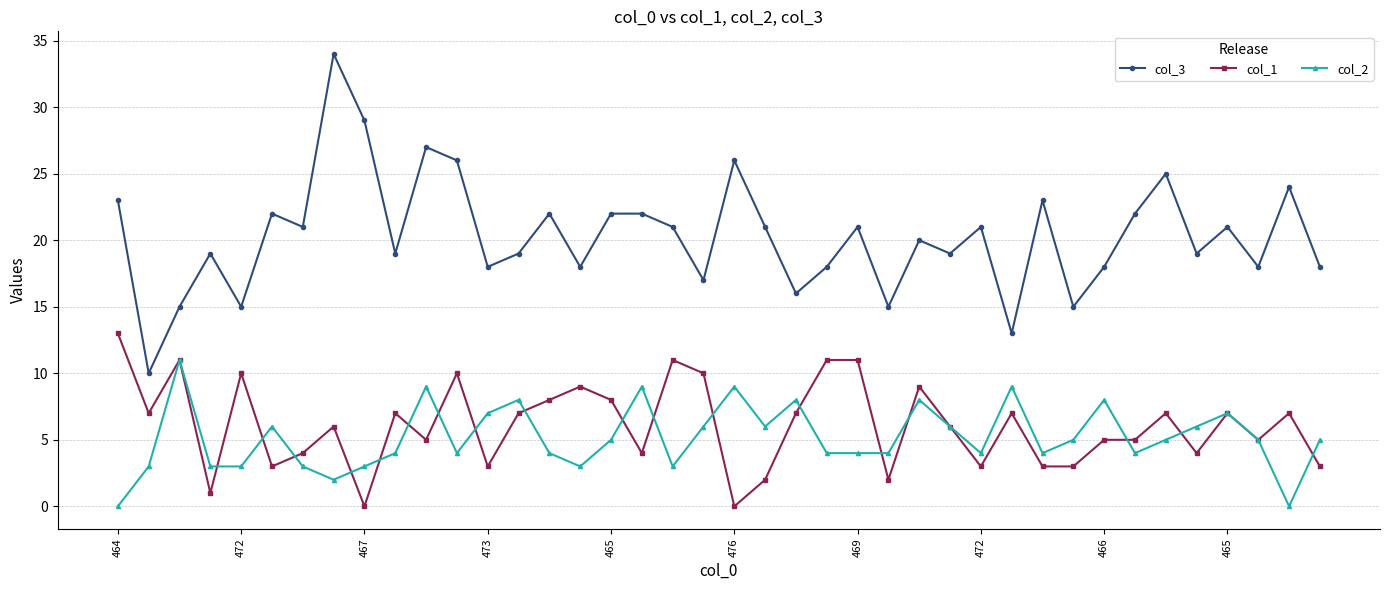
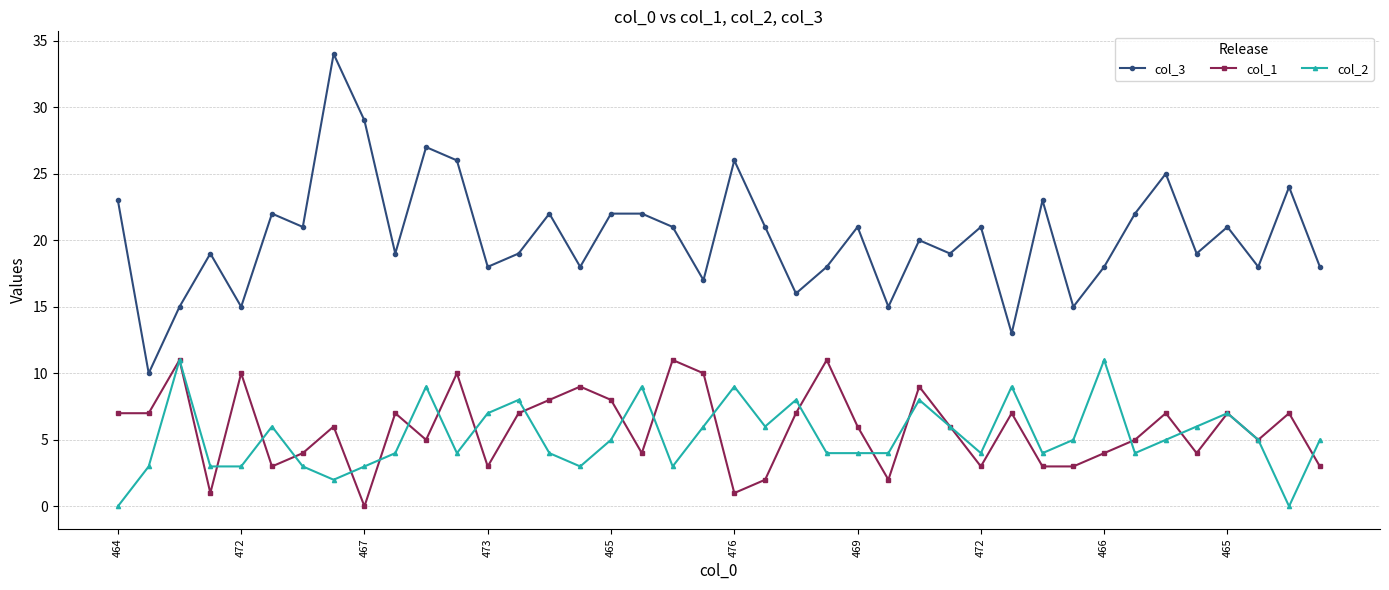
col_1, 464: 13 -> 7
col_1, 476: 0 -> 1
col_1, 469: 11 -> 6
col_1, 466: 5 -> 4
col_2, 466: 8 -> 11
